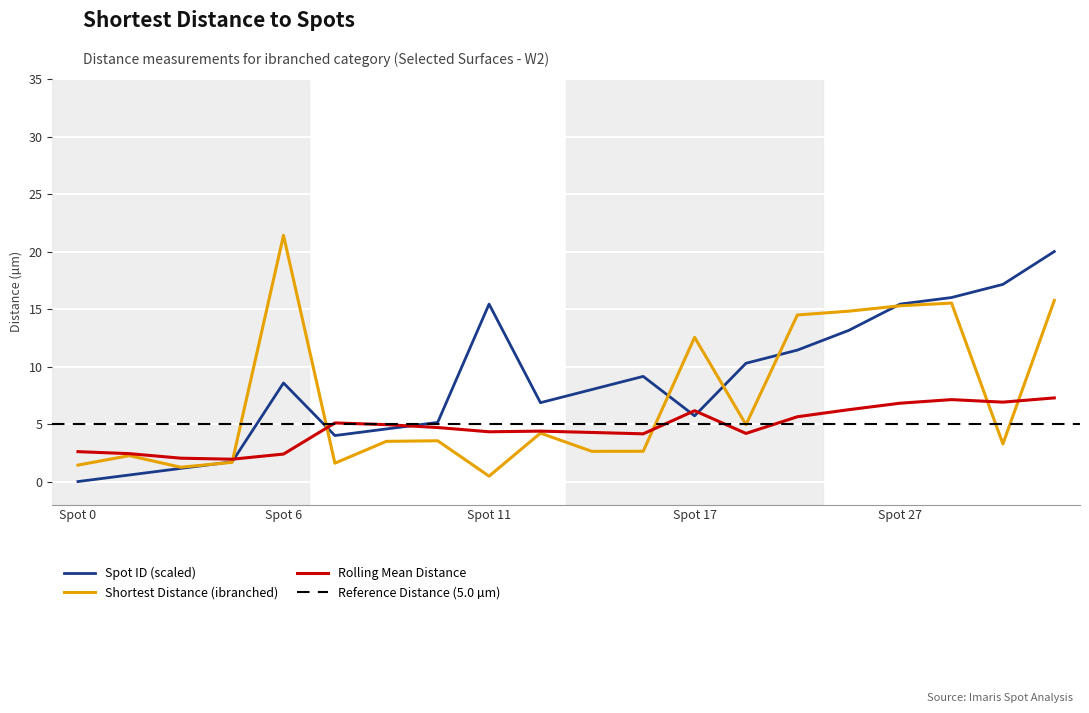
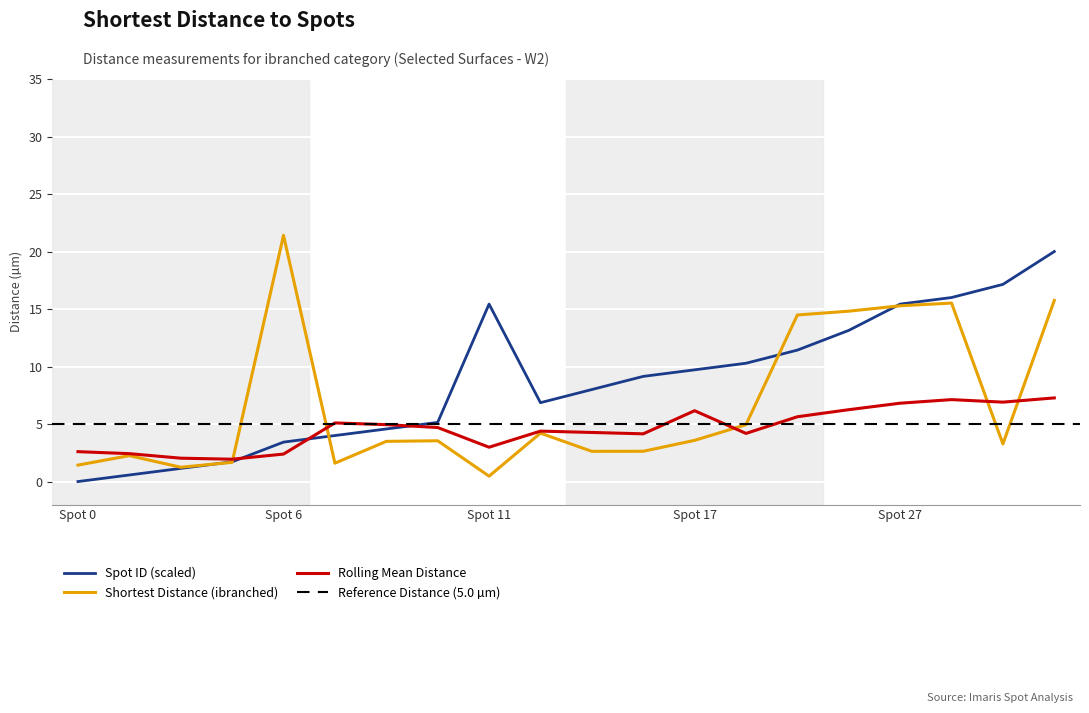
Spot ID (scaled), Spot 6: 8.6 -> 3.4
Rolling Mean Distance, Spot 11: 4.3 -> 3.0
Spot ID (scaled), Spot 17: 5.7 -> 9.7
Shortest Distance (ibranched), Spot 17: 12.5 -> 3.6
